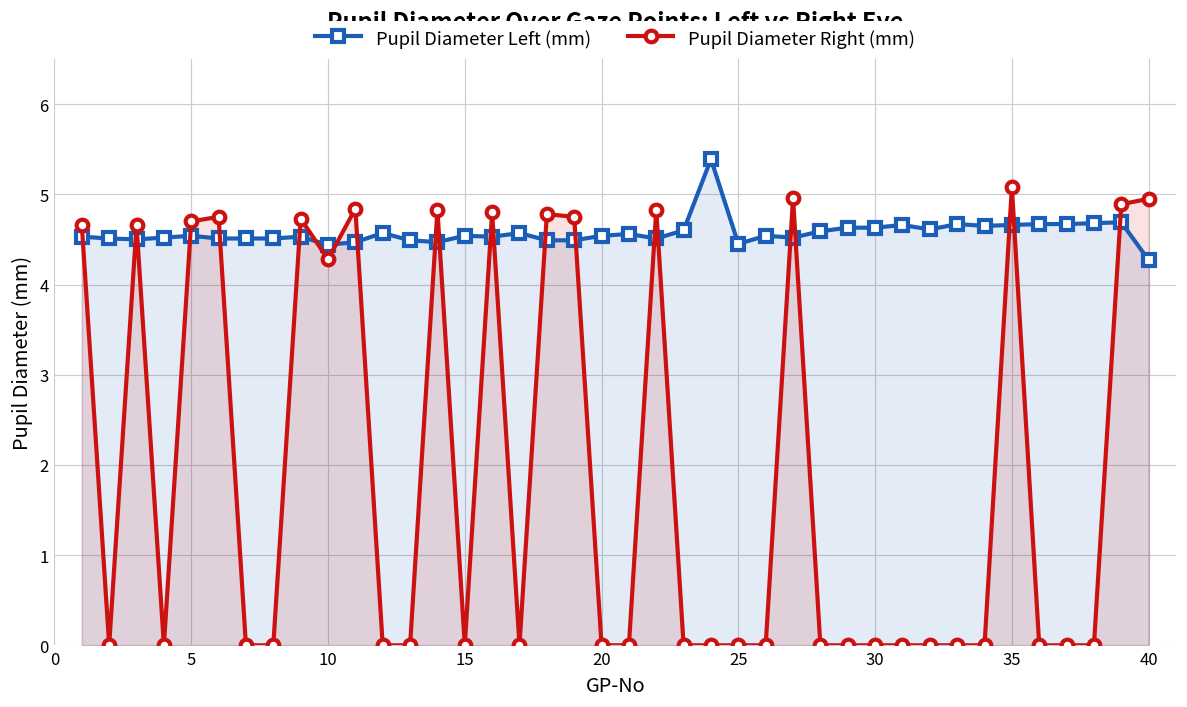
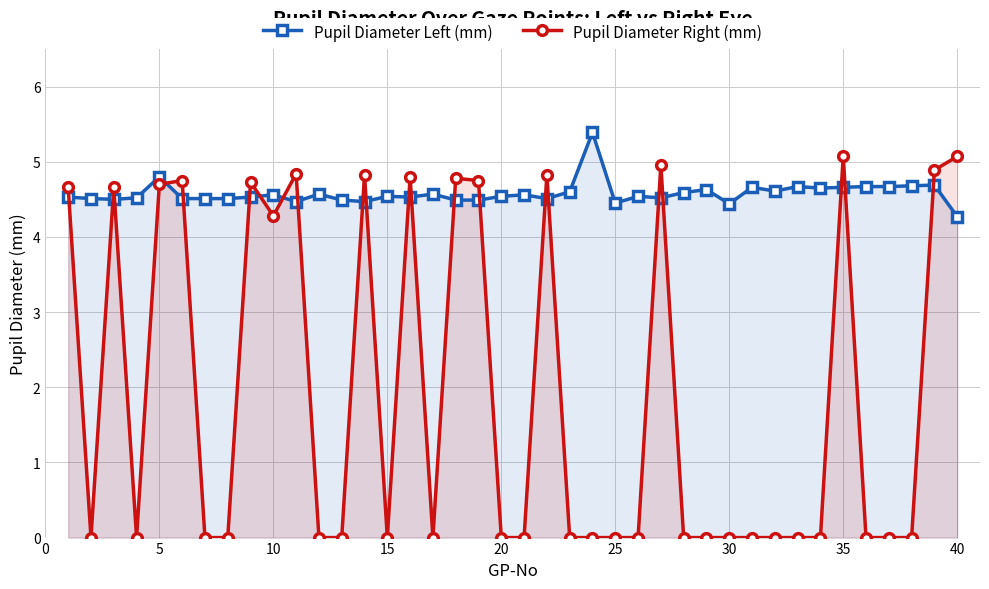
Pupil Diameter Left (mm), 5: 4.5 -> 4.8
Pupil Diameter Left (mm), 10: 4.4 -> 4.6
Pupil Diameter Left (mm), 30: 4.6 -> 4.4
Pupil Diameter Right (mm), 40: 5.0 -> 5.1
